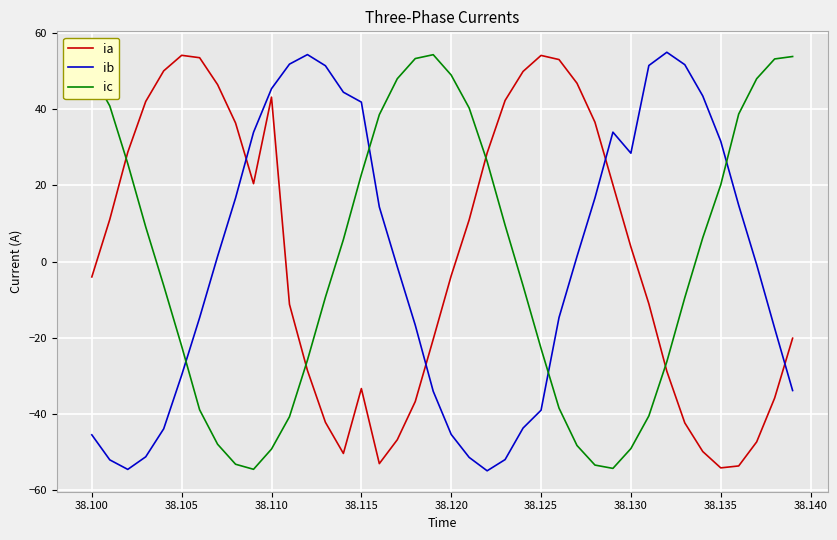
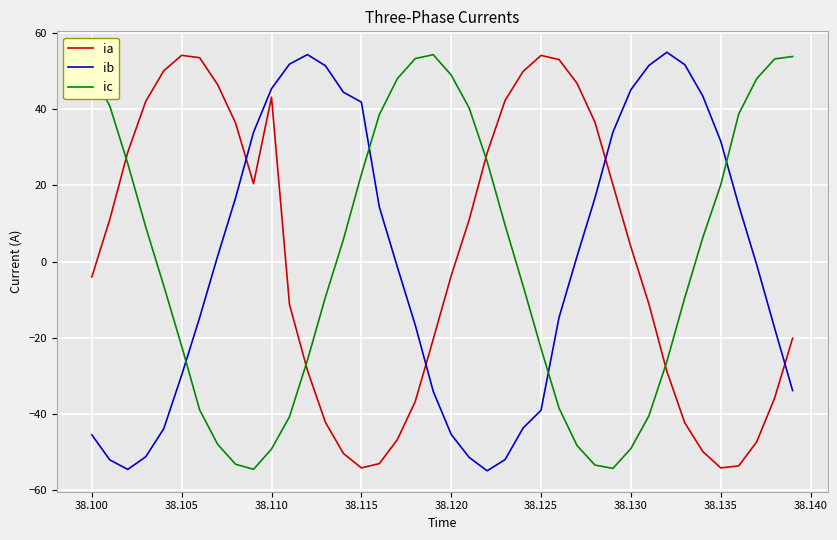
ia, 38.115: -33 -> -54
ib, 38.130: 28 -> 45
